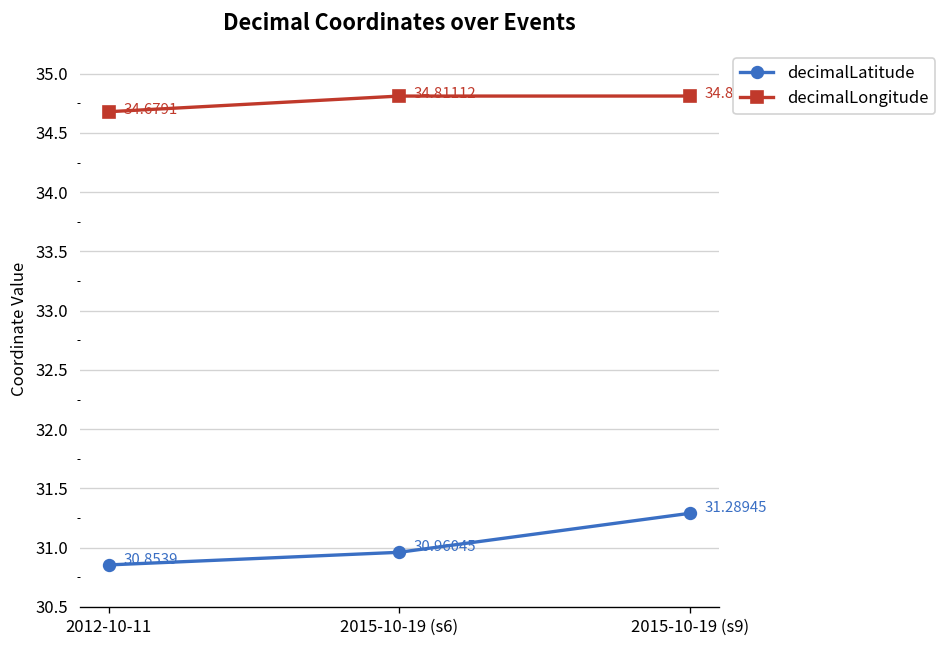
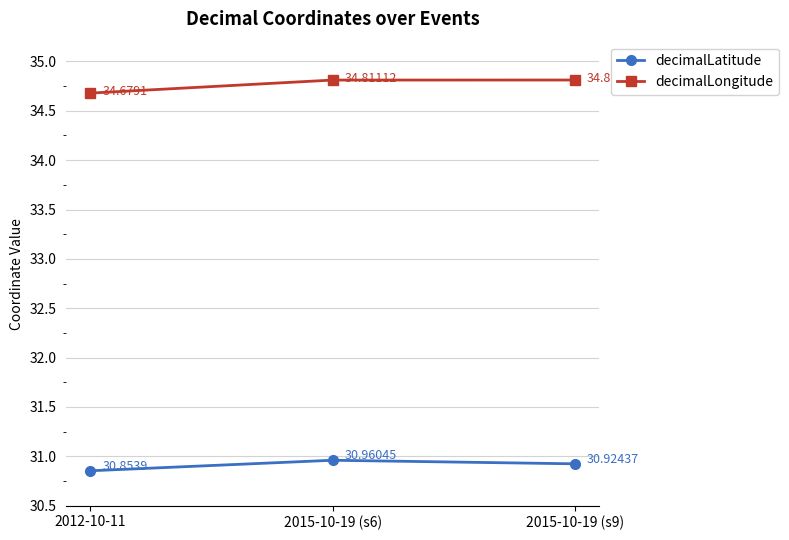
decimalLatitude, 2015-10-19 (s9): 31.28945 -> 30.92437
